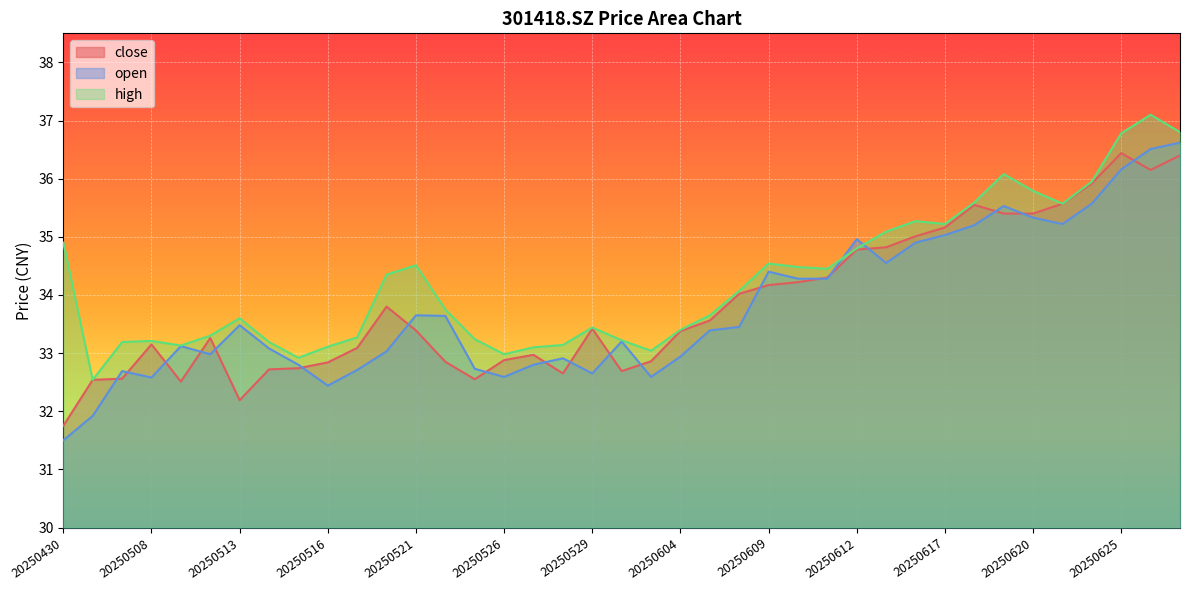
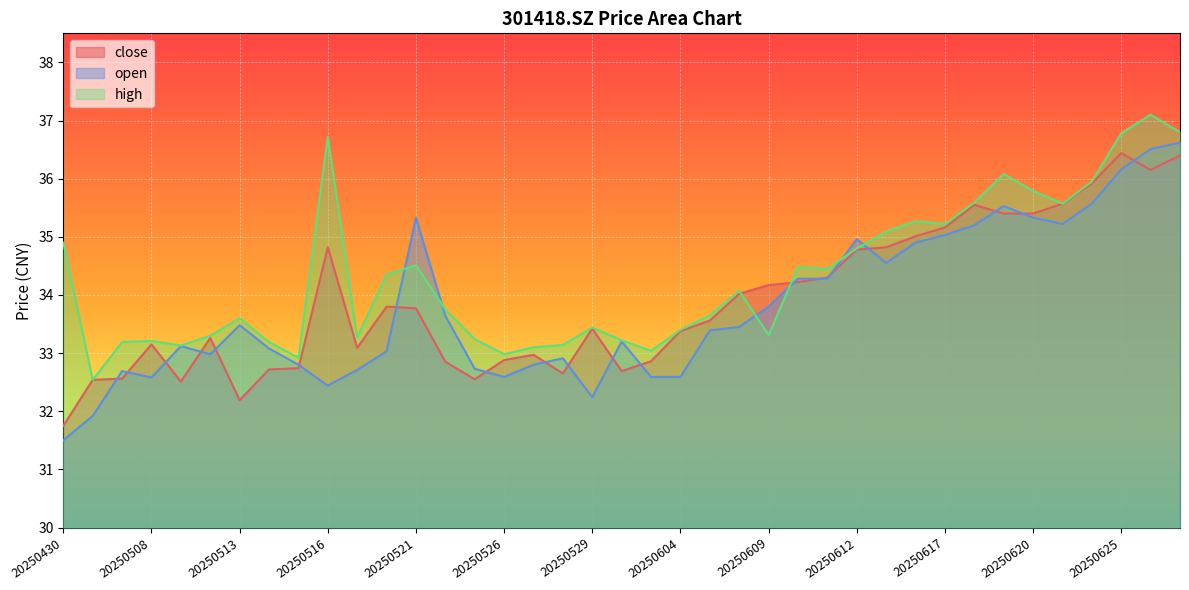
close, 20250516: 32.8 -> 34.8
high, 20250516: 33.1 -> 36.7
close, 20250521: 33.4 -> 33.8
open, 20250521: 33.7 -> 35.3
open, 20250529: 32.7 -> 32.2
open, 20250604: 32.9 -> 32.6
open, 20250609: 34.4 -> 33.8
high, 20250609: 34.5 -> 33.3
